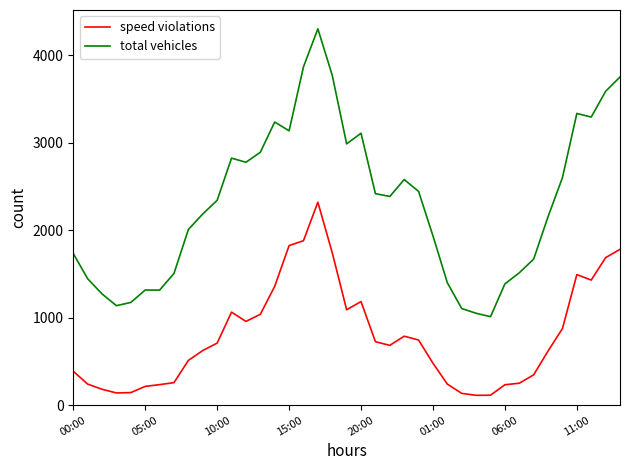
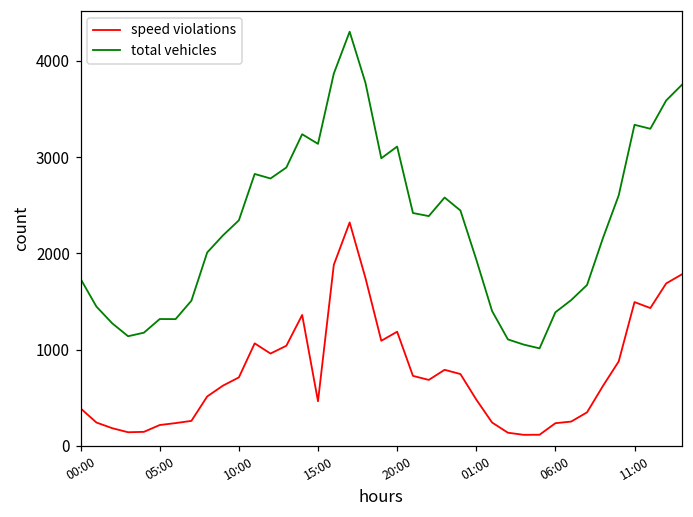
speed violations, 15:00: 1800 -> 500
